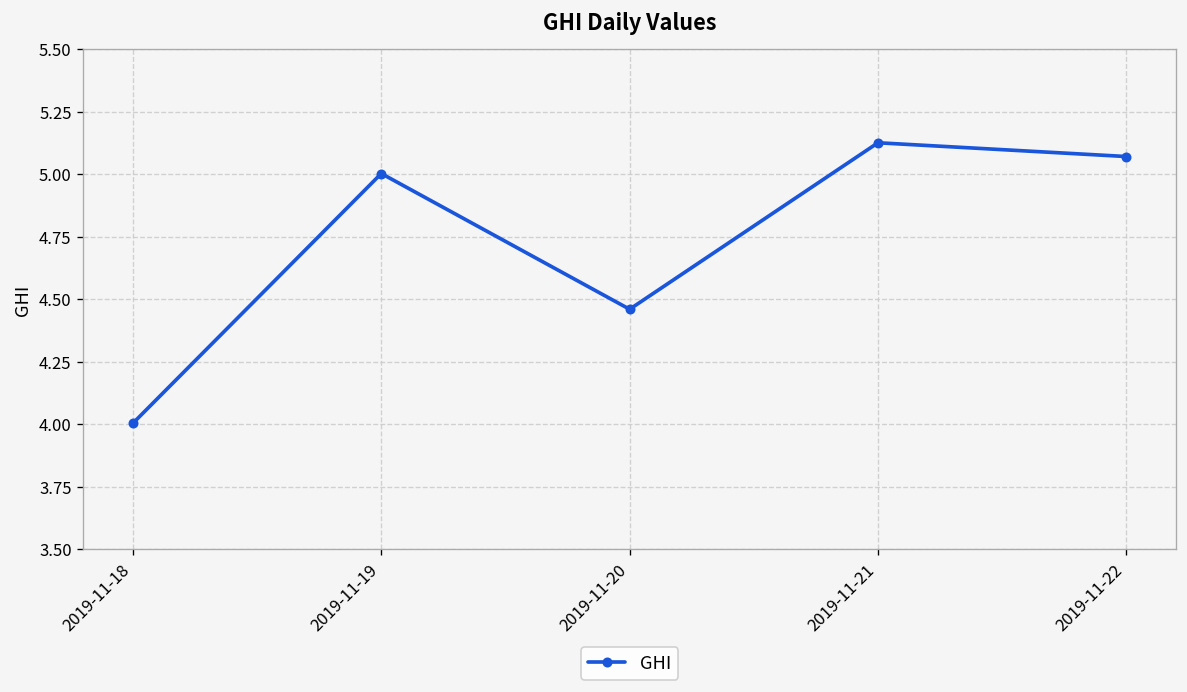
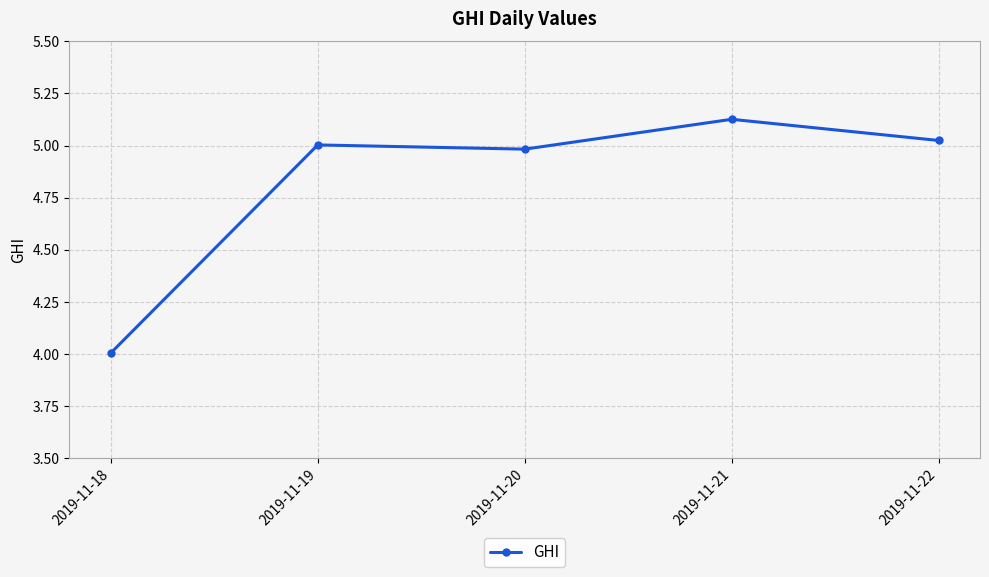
2019-11-20: 4.46 -> 4.98
2019-11-22: 5.07 -> 5.02
